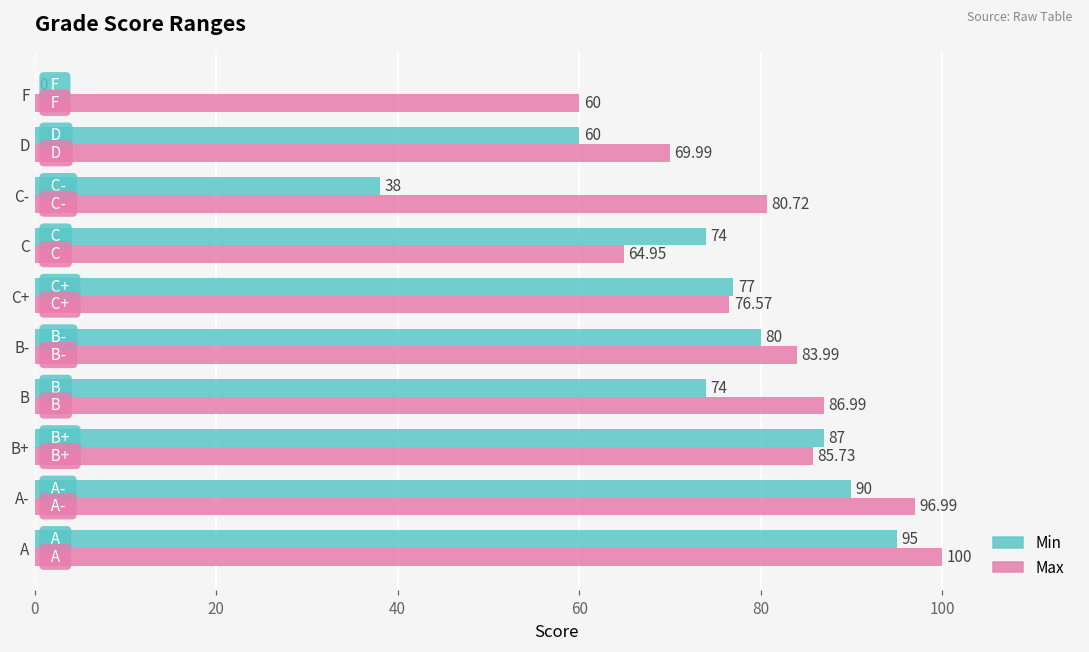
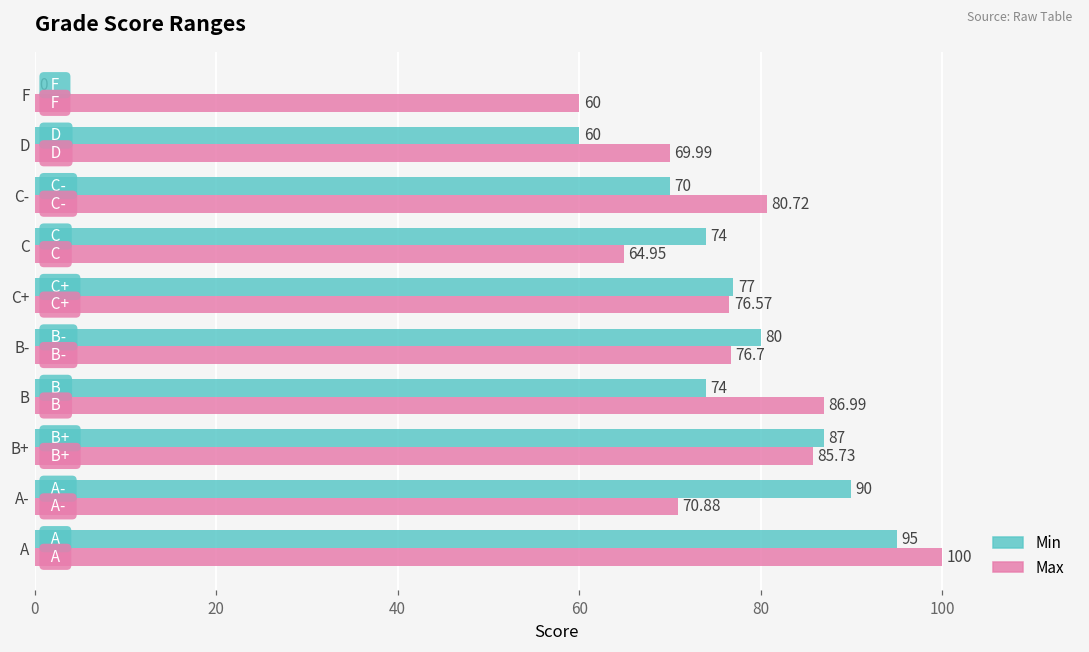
Min, C-: 38 -> 70
Max, B-: 83.99 -> 76.7
Max, A-: 96.99 -> 70.88
